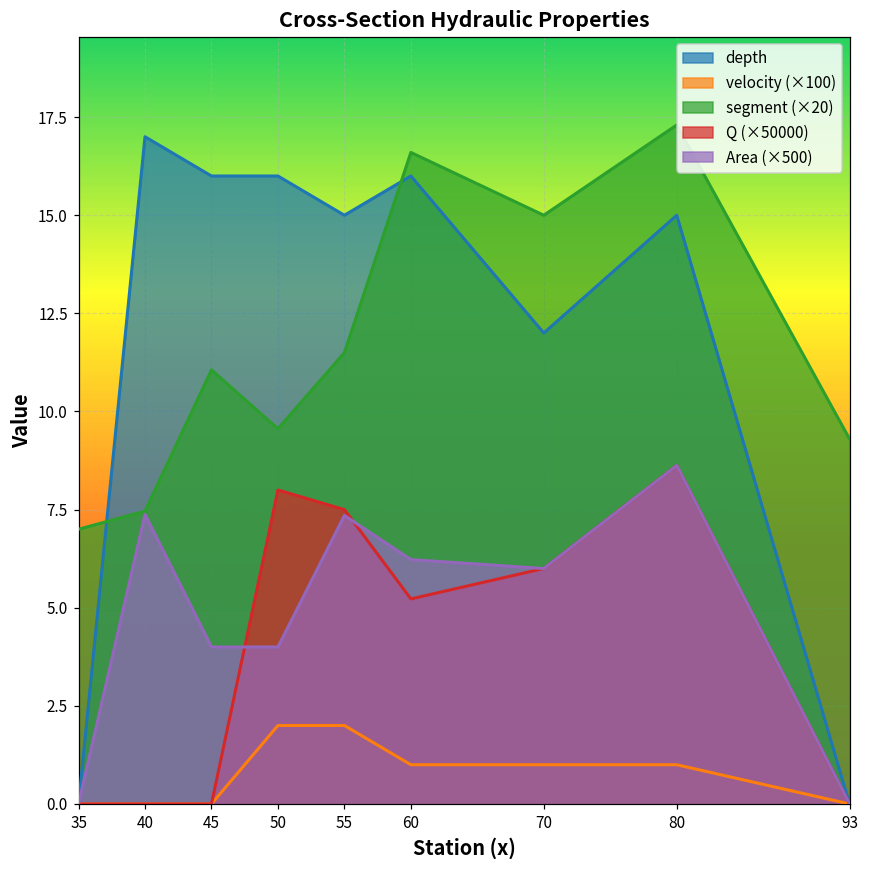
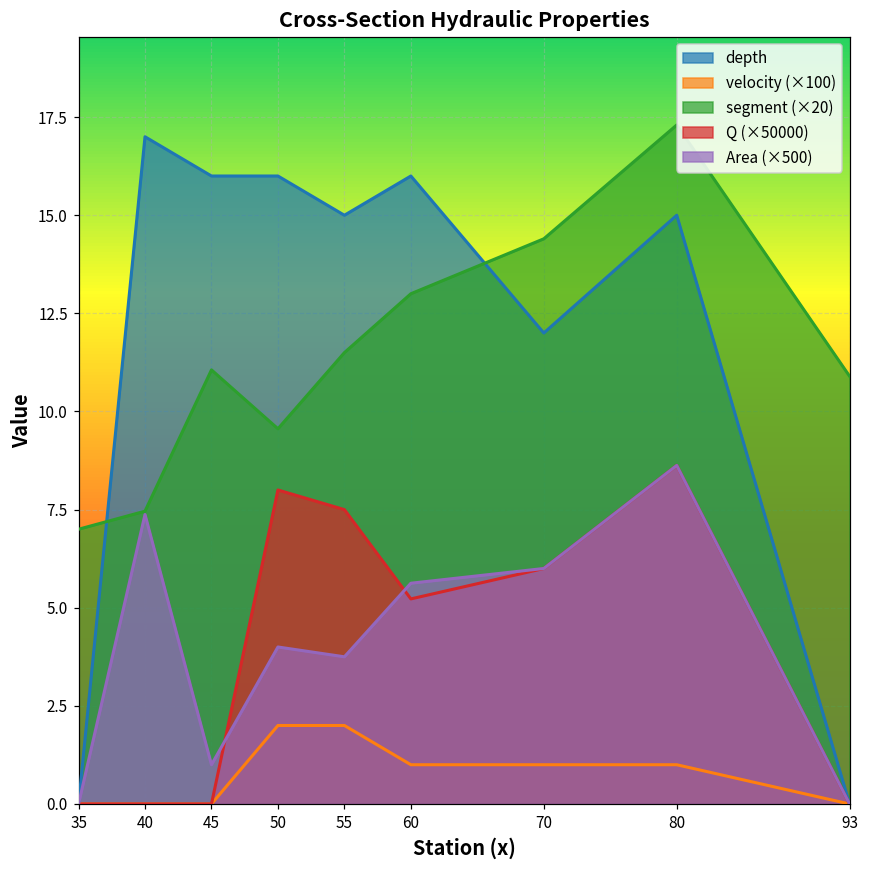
Area (×500), 45: 4.0 -> 1.0
Area (×500), 55: 7.4 -> 3.8
segment (×20), 60: 16.6 -> 13.0
Area (×500), 60: 6.2 -> 5.6
segment (×20), 70: 15.0 -> 14.4
segment (×20), 93: 9.3 -> 10.9
